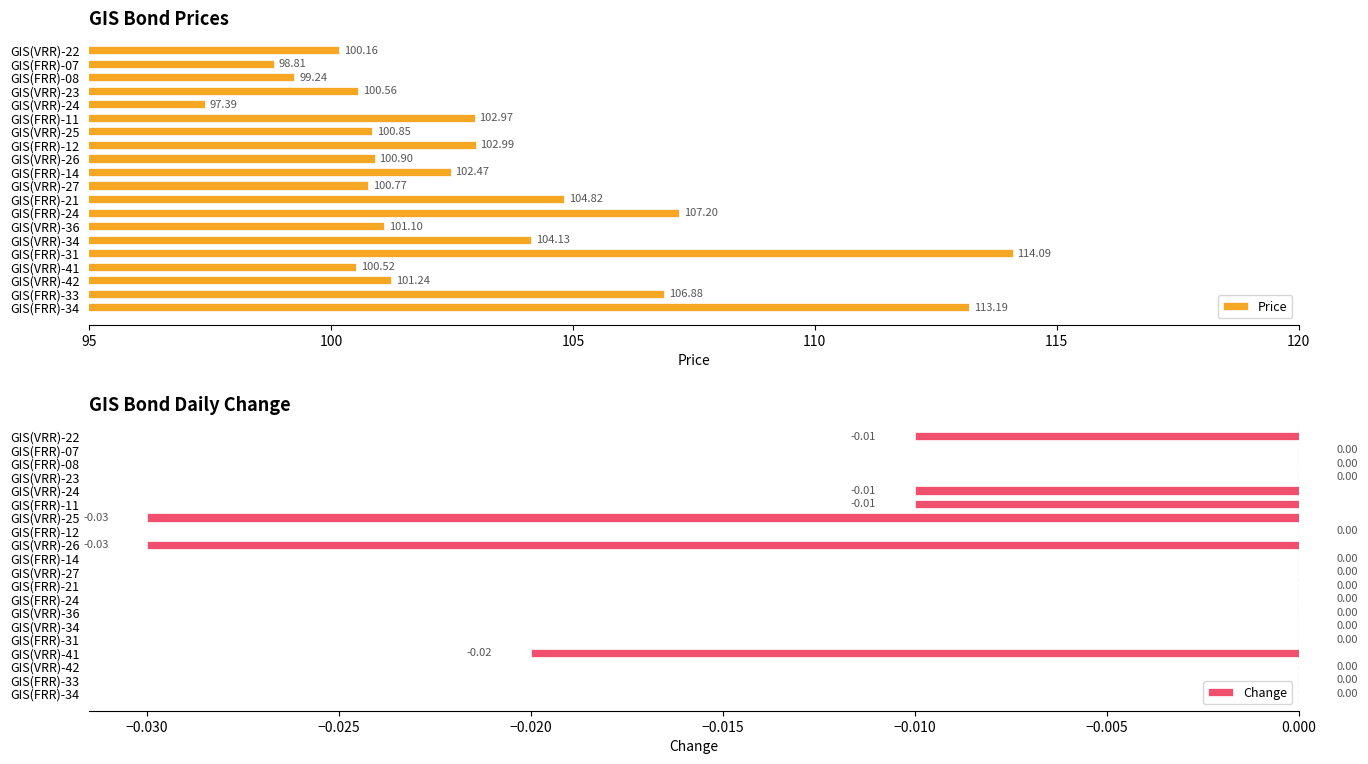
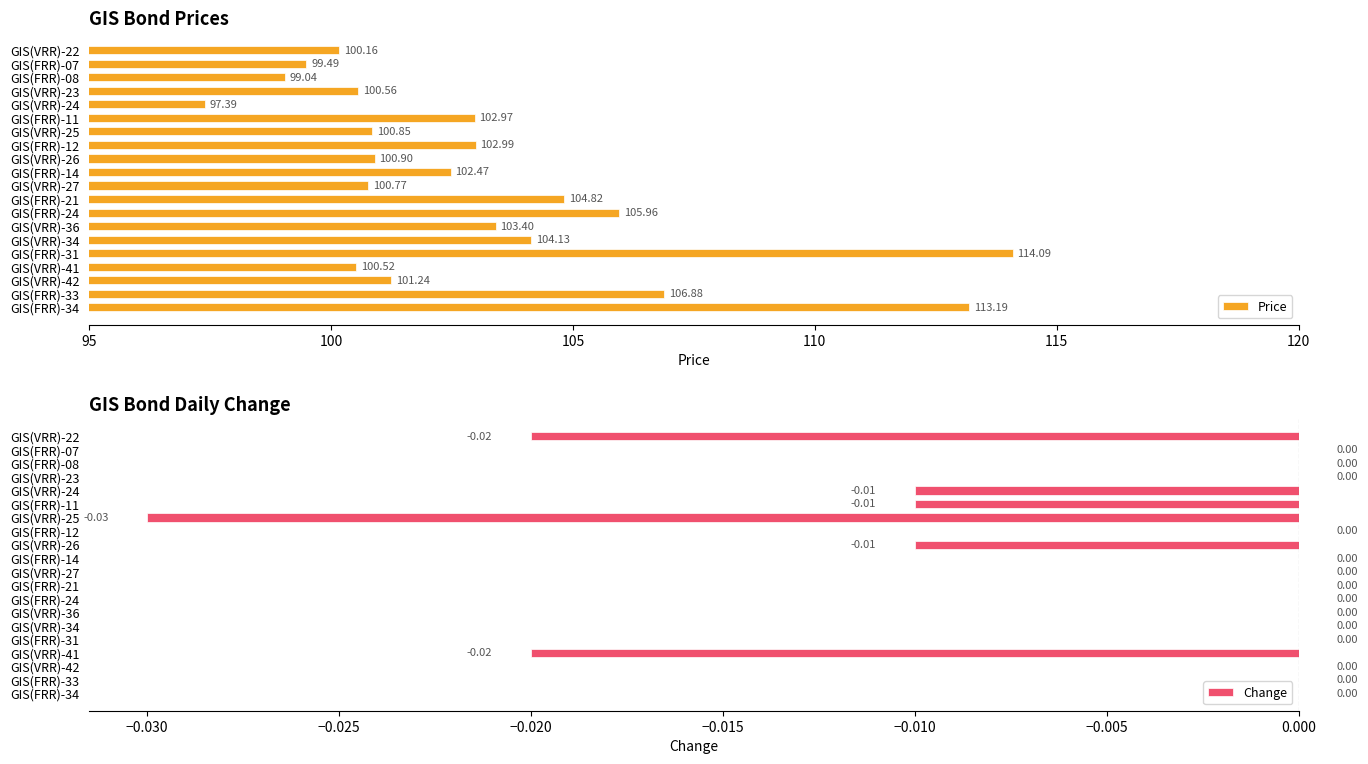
GIS Bond Prices, GIS(FRR)-07: 98.81 -> 99.49
GIS Bond Prices, GIS(FRR)-08: 99.24 -> 99.04
GIS Bond Prices, GIS(FRR)-24: 107.20 -> 105.96
GIS Bond Prices, GIS(VRR)-36: 101.10 -> 103.40
GIS Bond Daily Change, GIS(VRR)-22: -0.01 -> -0.02
GIS Bond Daily Change, GIS(VRR)-26: -0.03 -> -0.01
